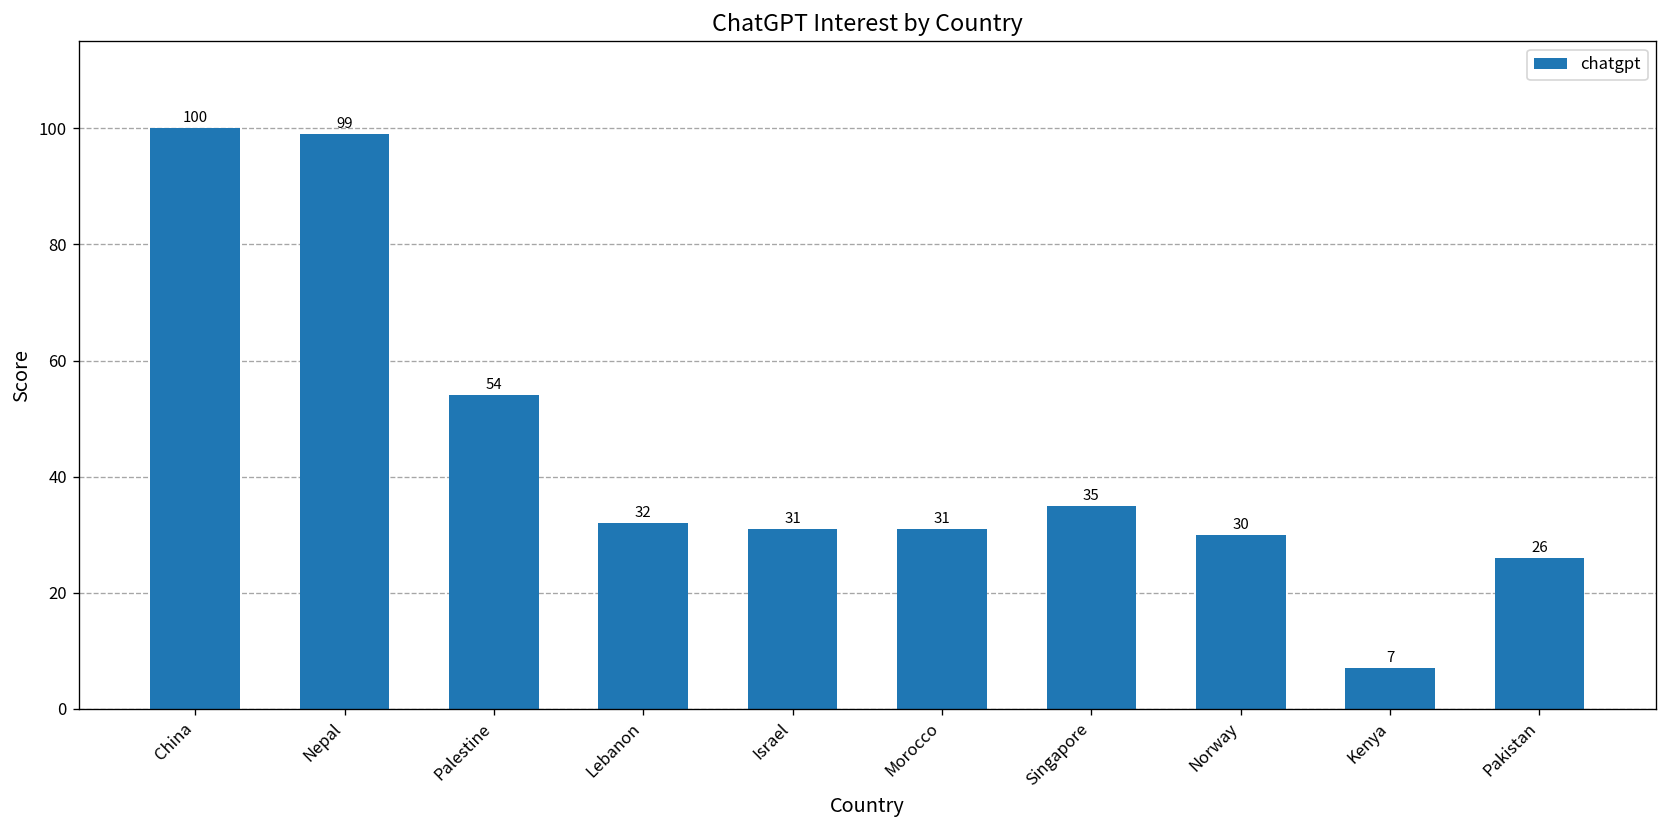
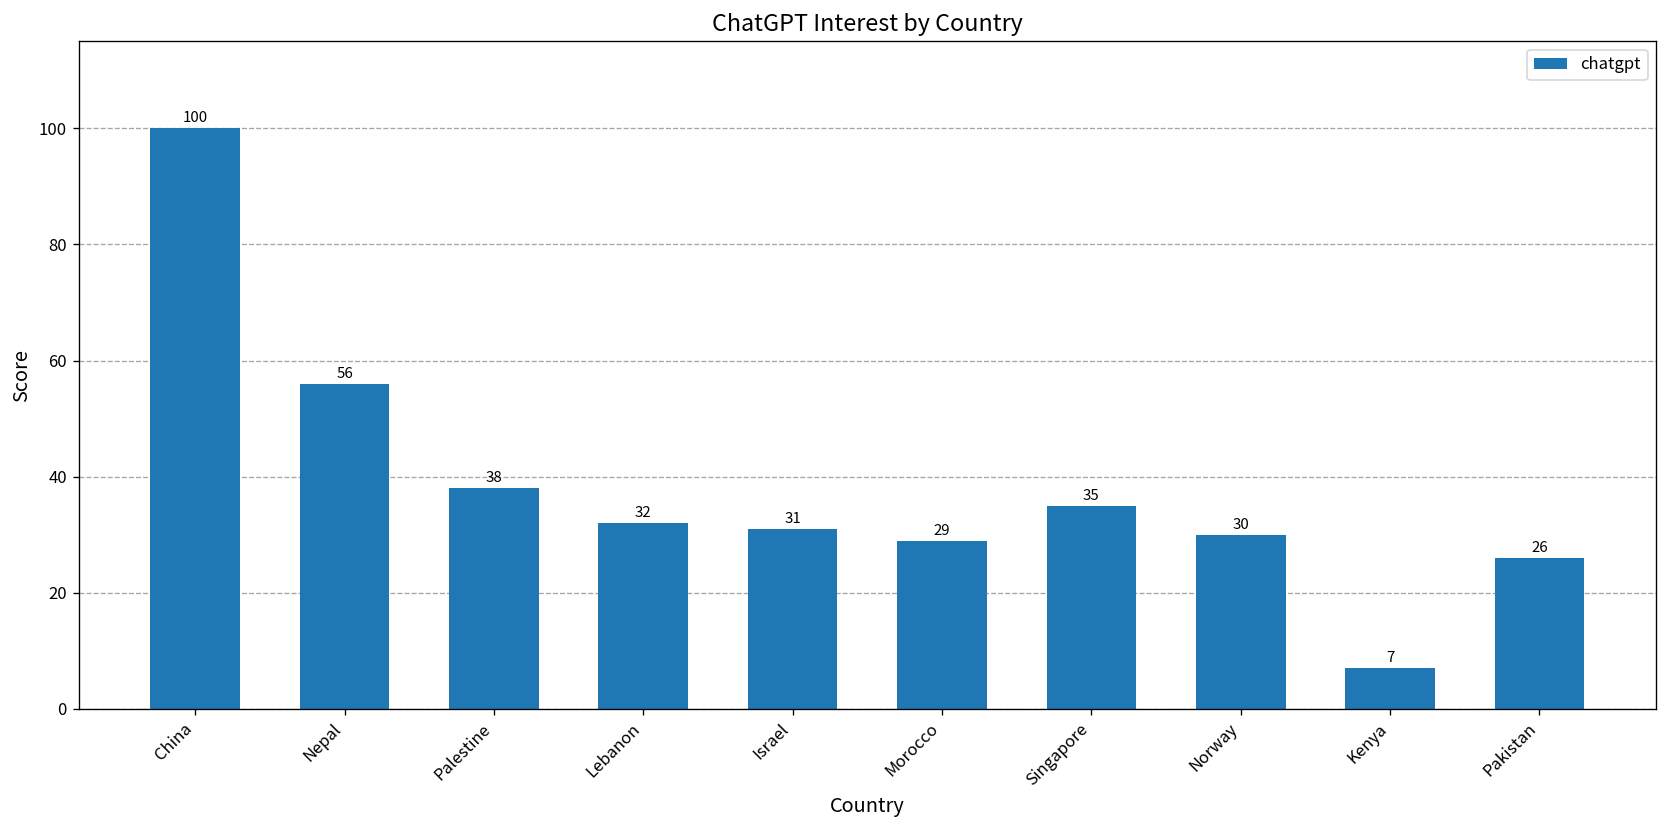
Nepal: 99 -> 56
Palestine: 54 -> 38
Morocco: 31 -> 29
